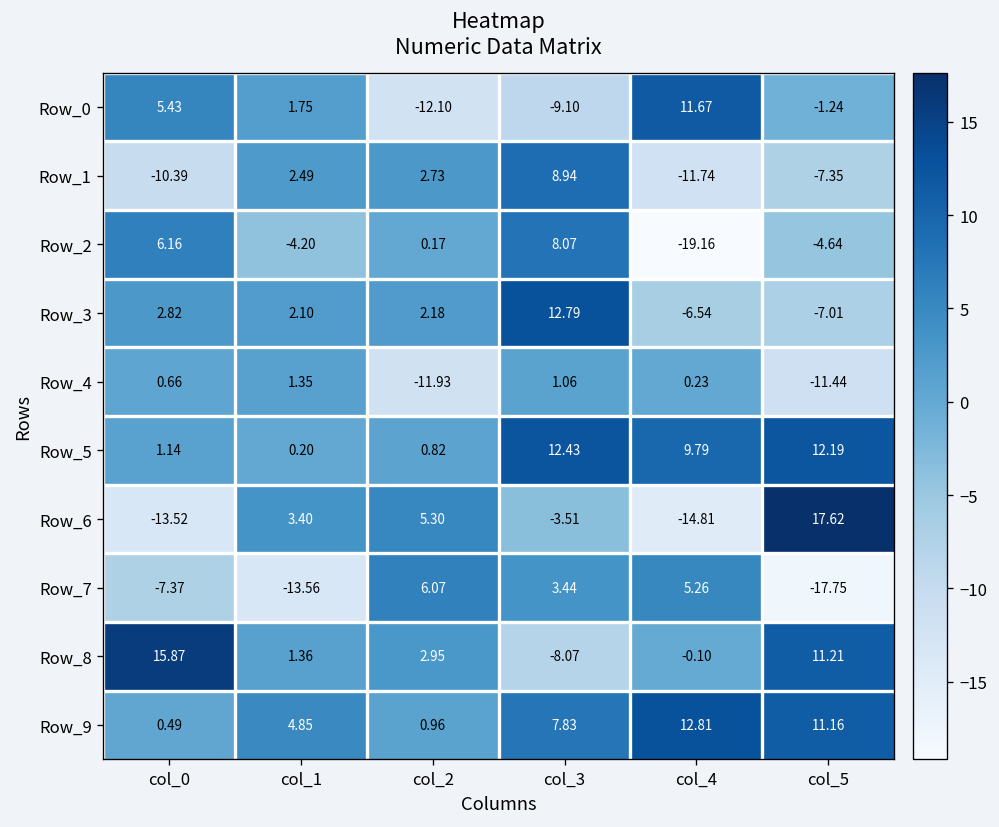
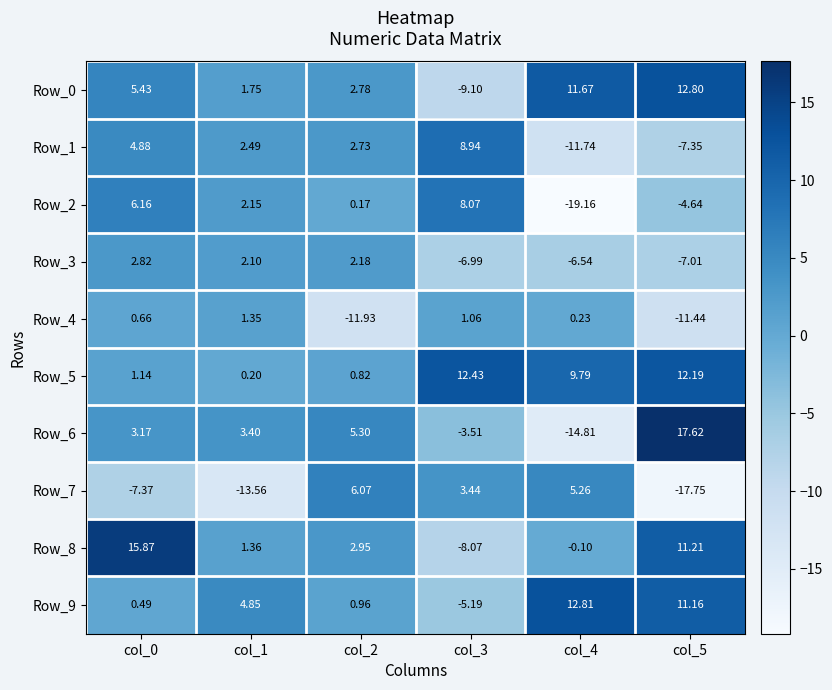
Row_0, col_2: -12.10 -> 2.78
Row_0, col_5: -1.24 -> 12.80
Row_1, col_0: -10.39 -> 4.88
Row_2, col_1: -4.20 -> 2.15
Row_3, col_3: 12.79 -> -6.99
Row_6, col_0: -13.52 -> 3.17
Row_9, col_3: 7.83 -> -5.19
